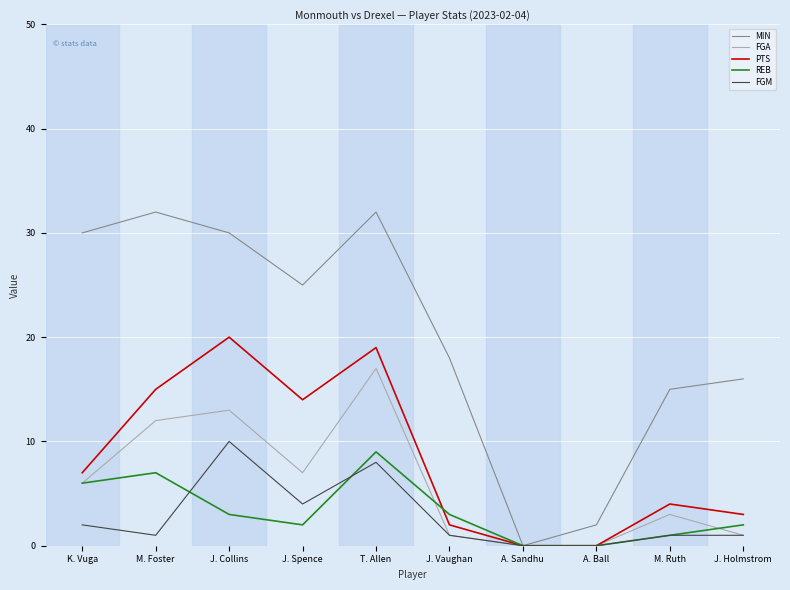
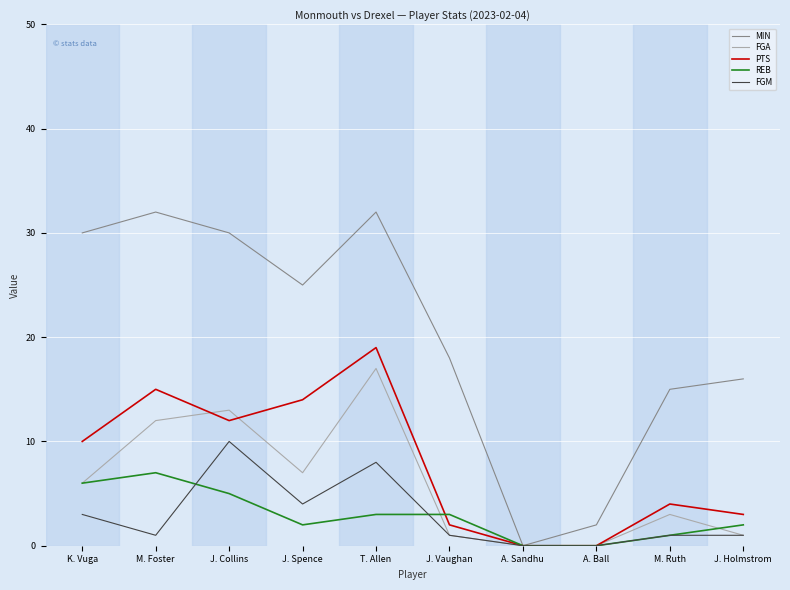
PTS, K. Vuga: 7 -> 10
FGM, K. Vuga: 2 -> 3
PTS, J. Collins: 20 -> 12
REB, J. Collins: 3 -> 5
REB, T. Allen: 9 -> 3
